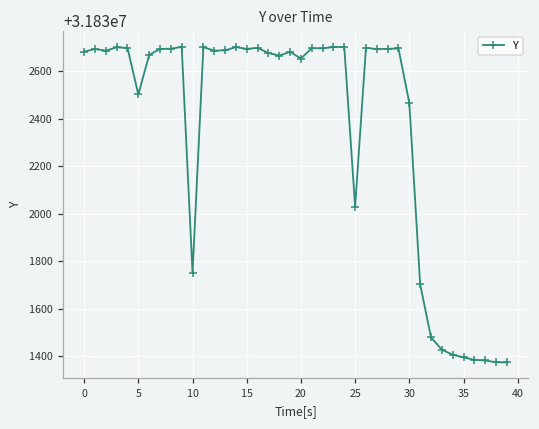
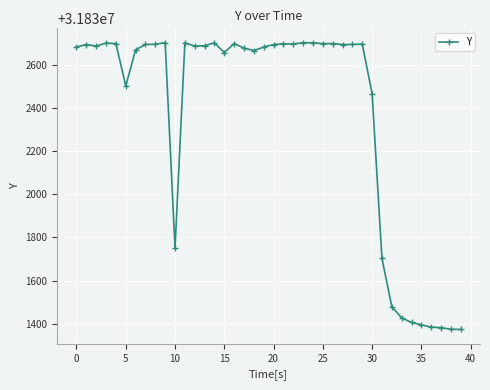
15: 31832690 -> 31832660
20: 31832650 -> 31832690
25: 31832030 -> 31832700
